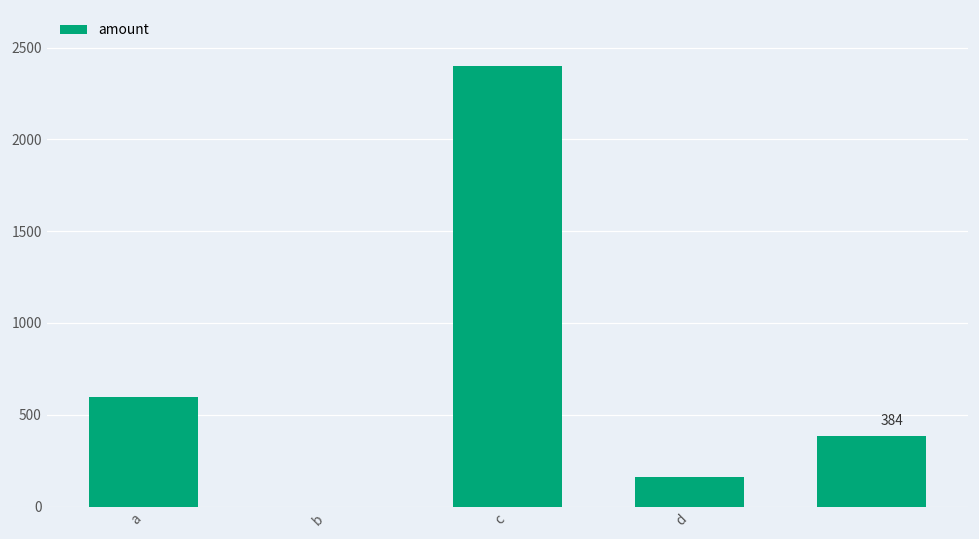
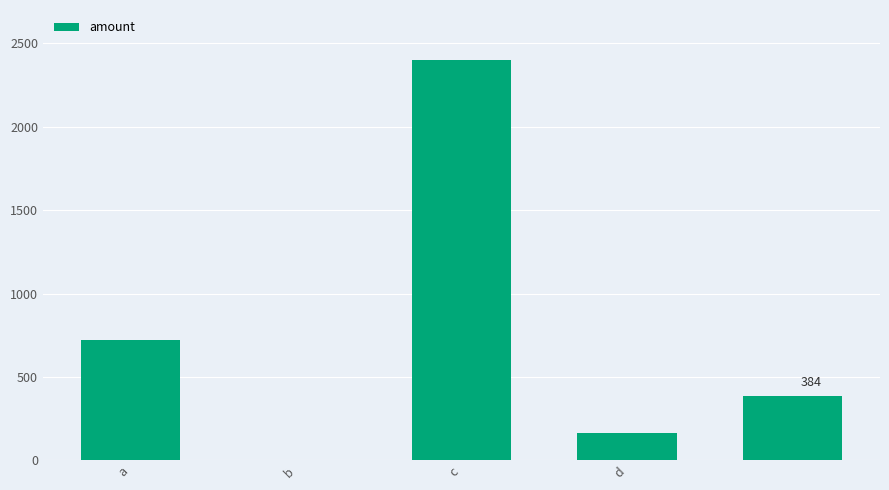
a: 600 -> 730
